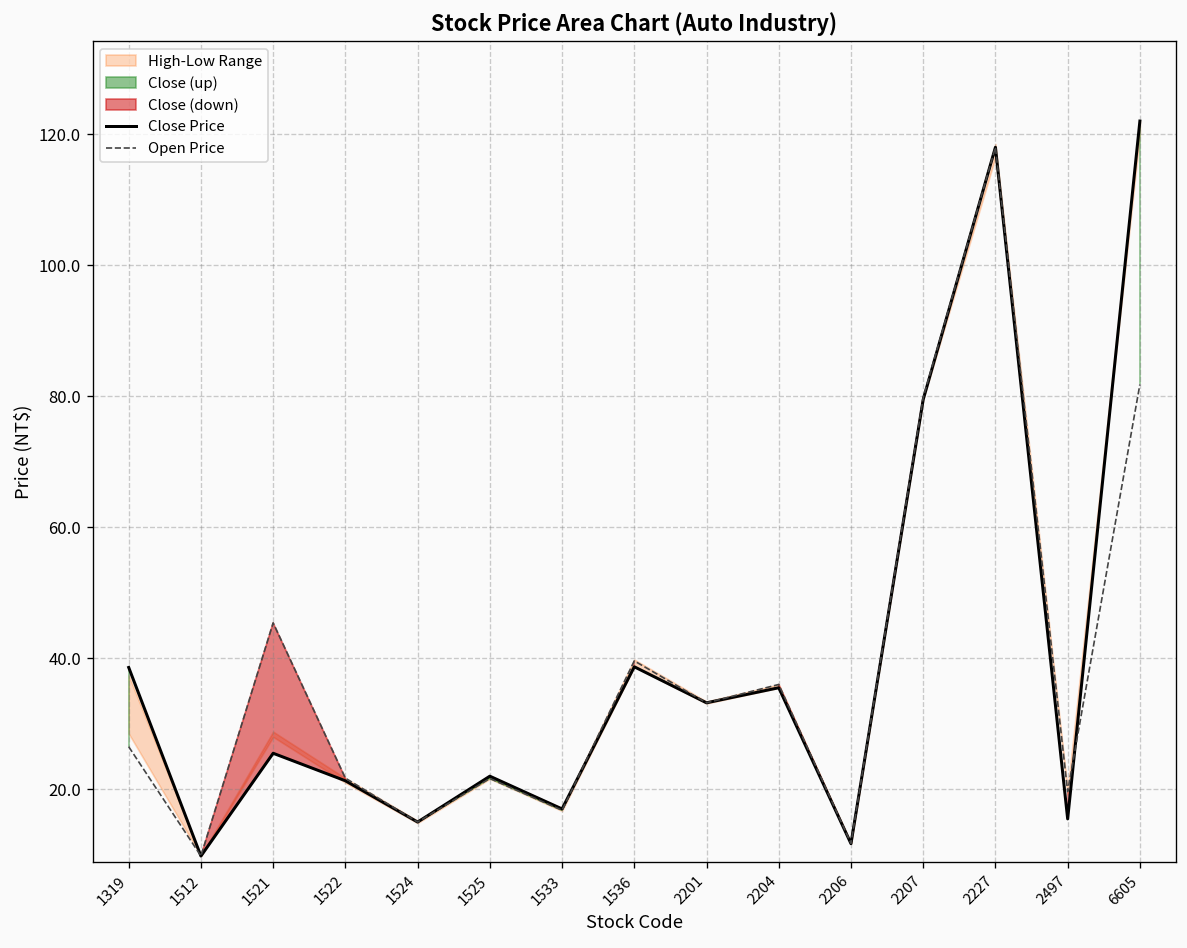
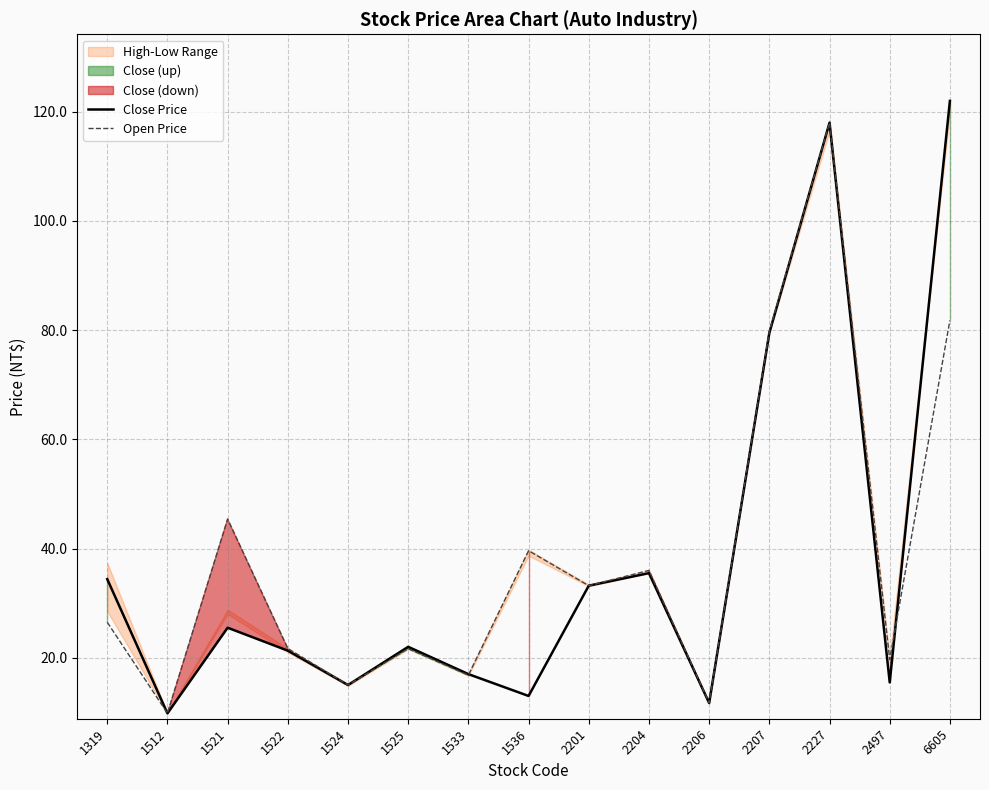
Close Price, 1319: 39 -> 34
Close Price, 1536: 39 -> 13
